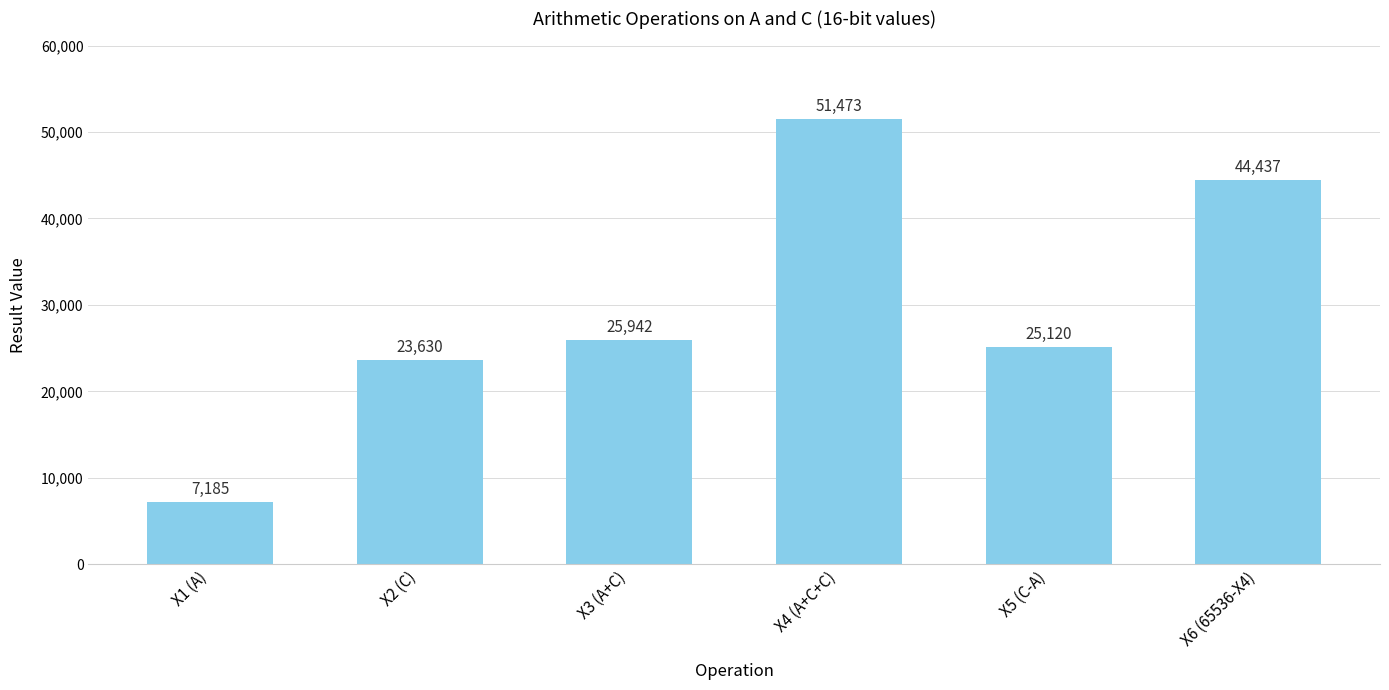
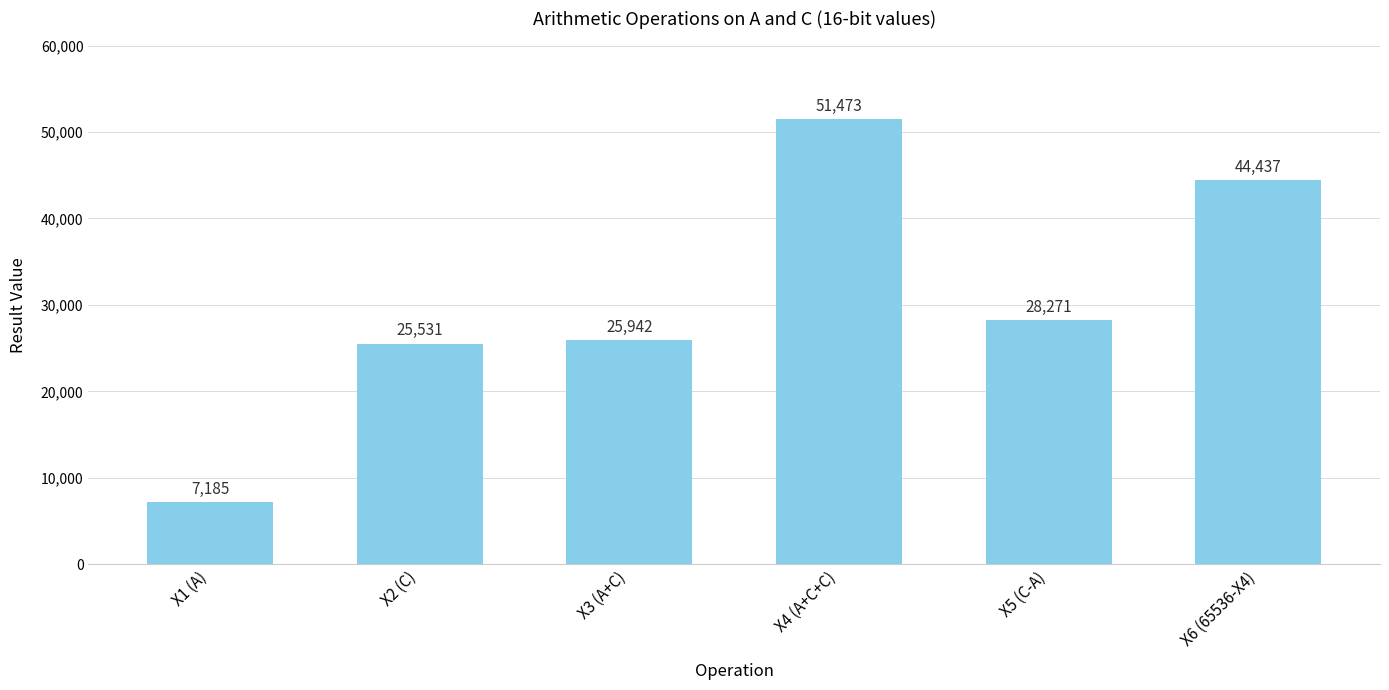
X2 (C): 23,630 -> 25,531
X5 (C-A): 25,120 -> 28,271
